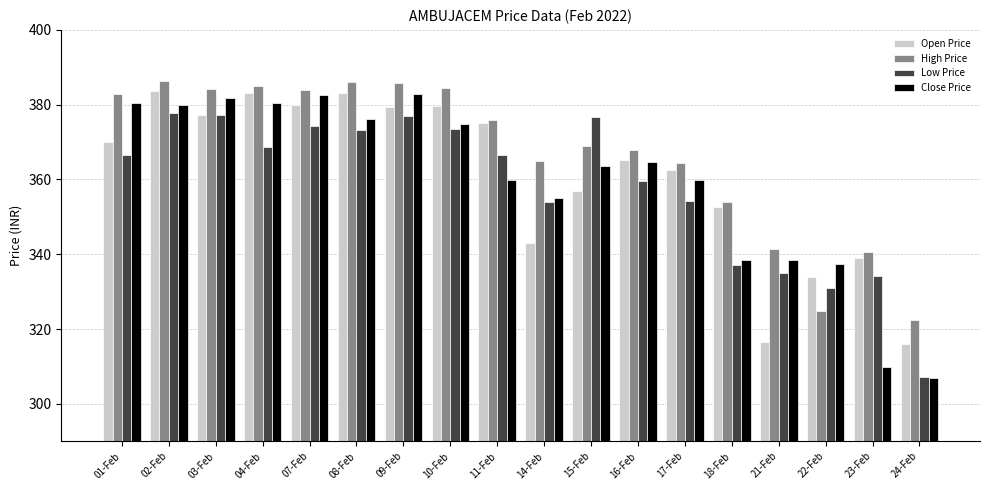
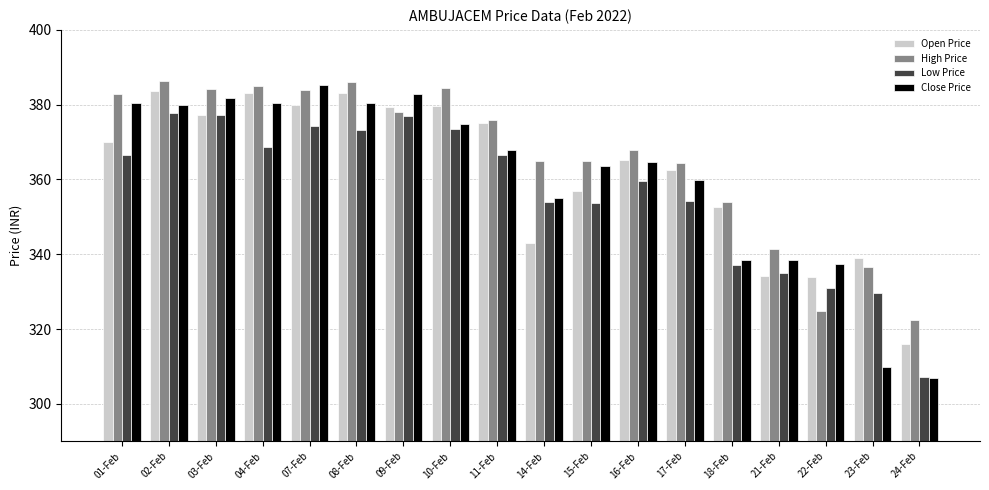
Close Price, 07-Feb: 383 -> 385
Close Price, 08-Feb: 376 -> 380
High Price, 09-Feb: 386 -> 378
Close Price, 11-Feb: 360 -> 368
High Price, 15-Feb: 369 -> 365
Low Price, 15-Feb: 377 -> 354
Open Price, 21-Feb: 316 -> 334
High Price, 23-Feb: 341 -> 337
Low Price, 23-Feb: 334 -> 330
